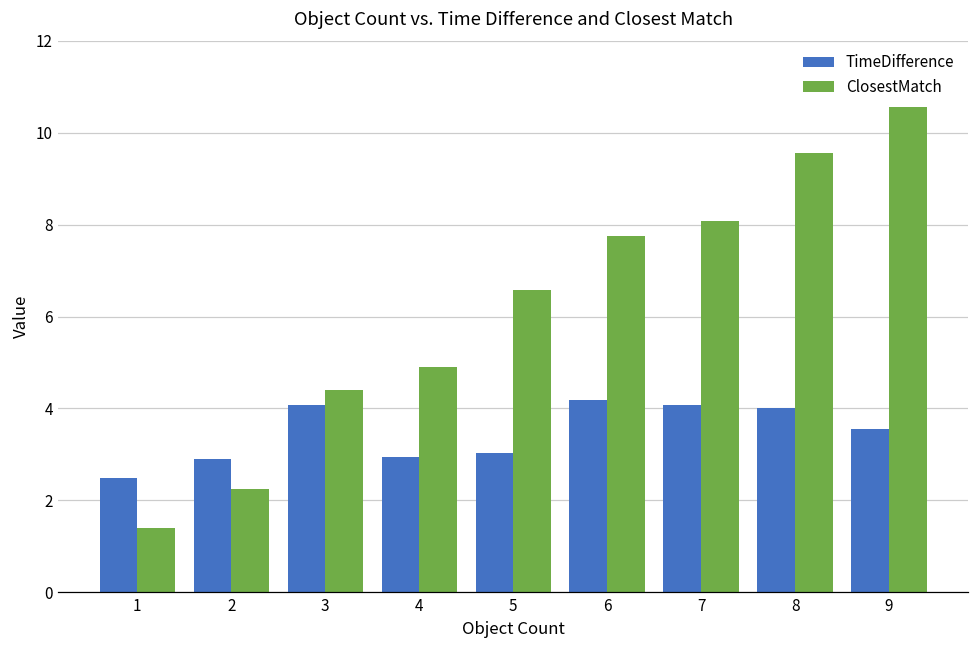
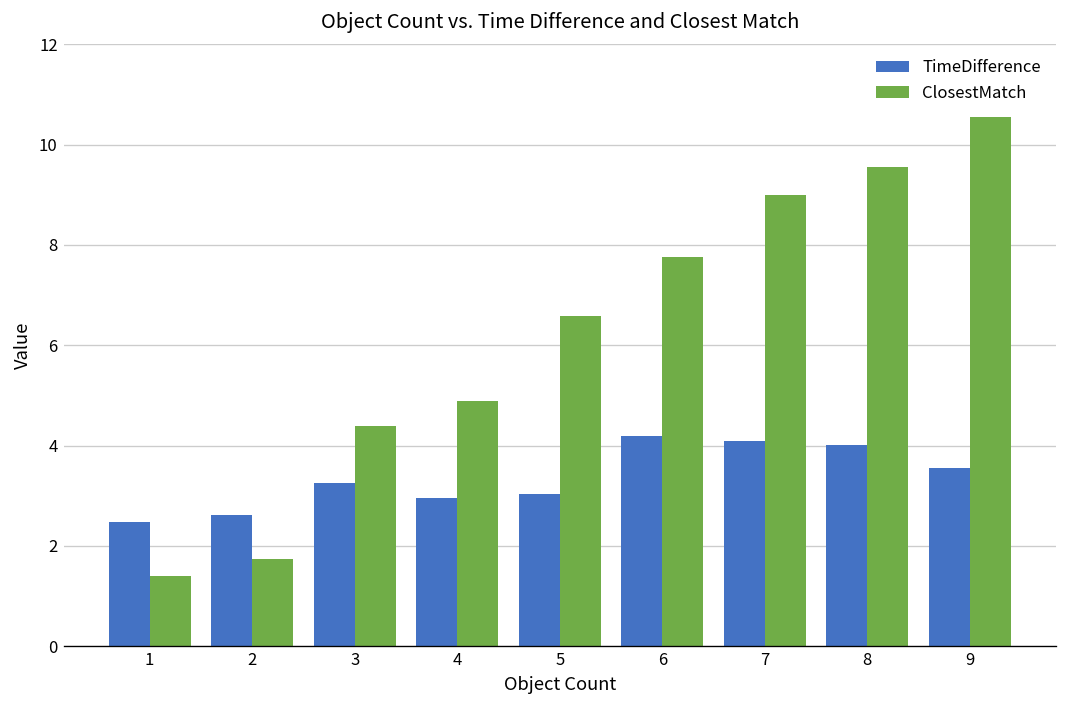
TimeDifference, 2: 2.9 -> 2.6
ClosestMatch, 2: 2.3 -> 1.8
TimeDifference, 3: 4.1 -> 3.3
ClosestMatch, 7: 8.1 -> 9.0
